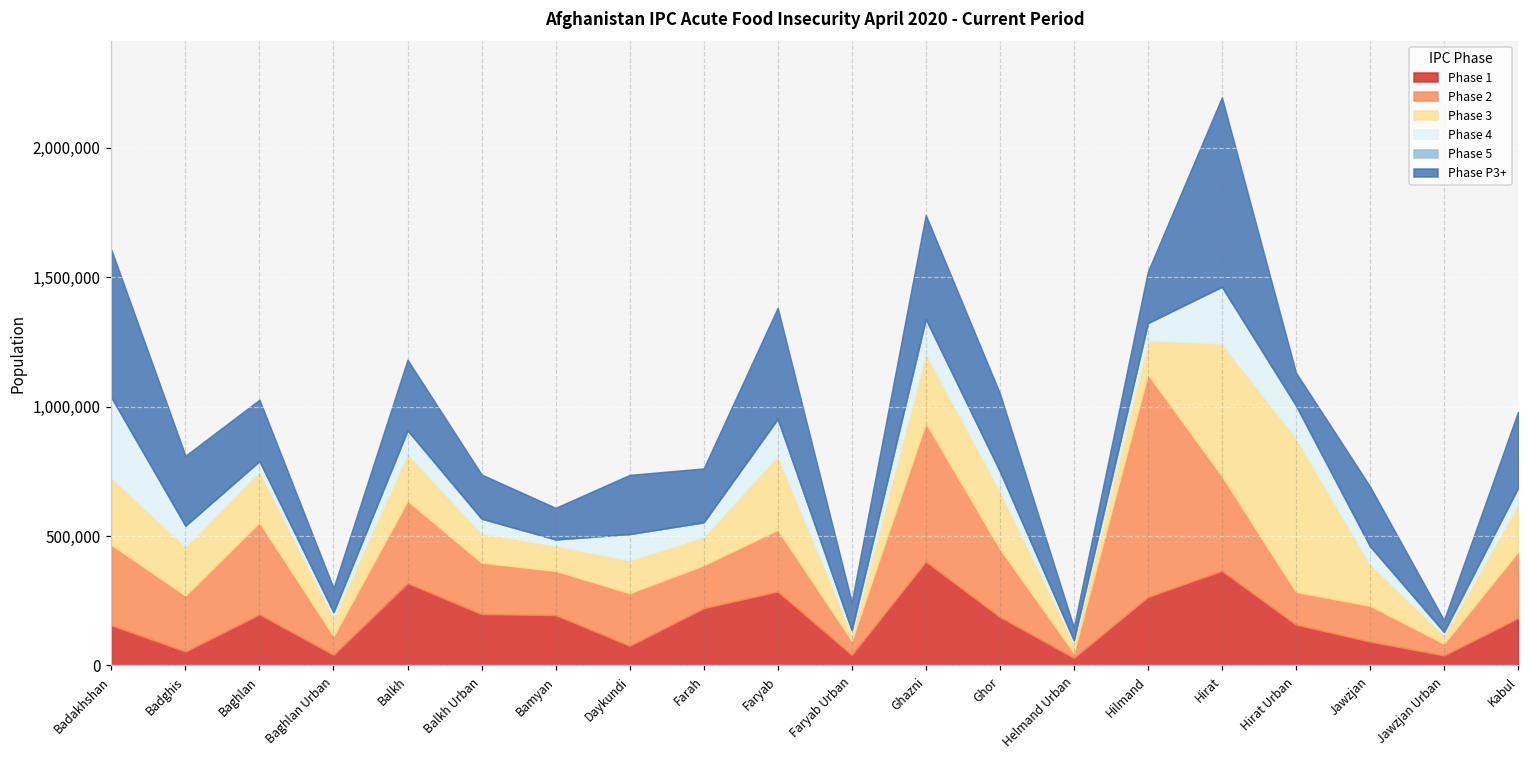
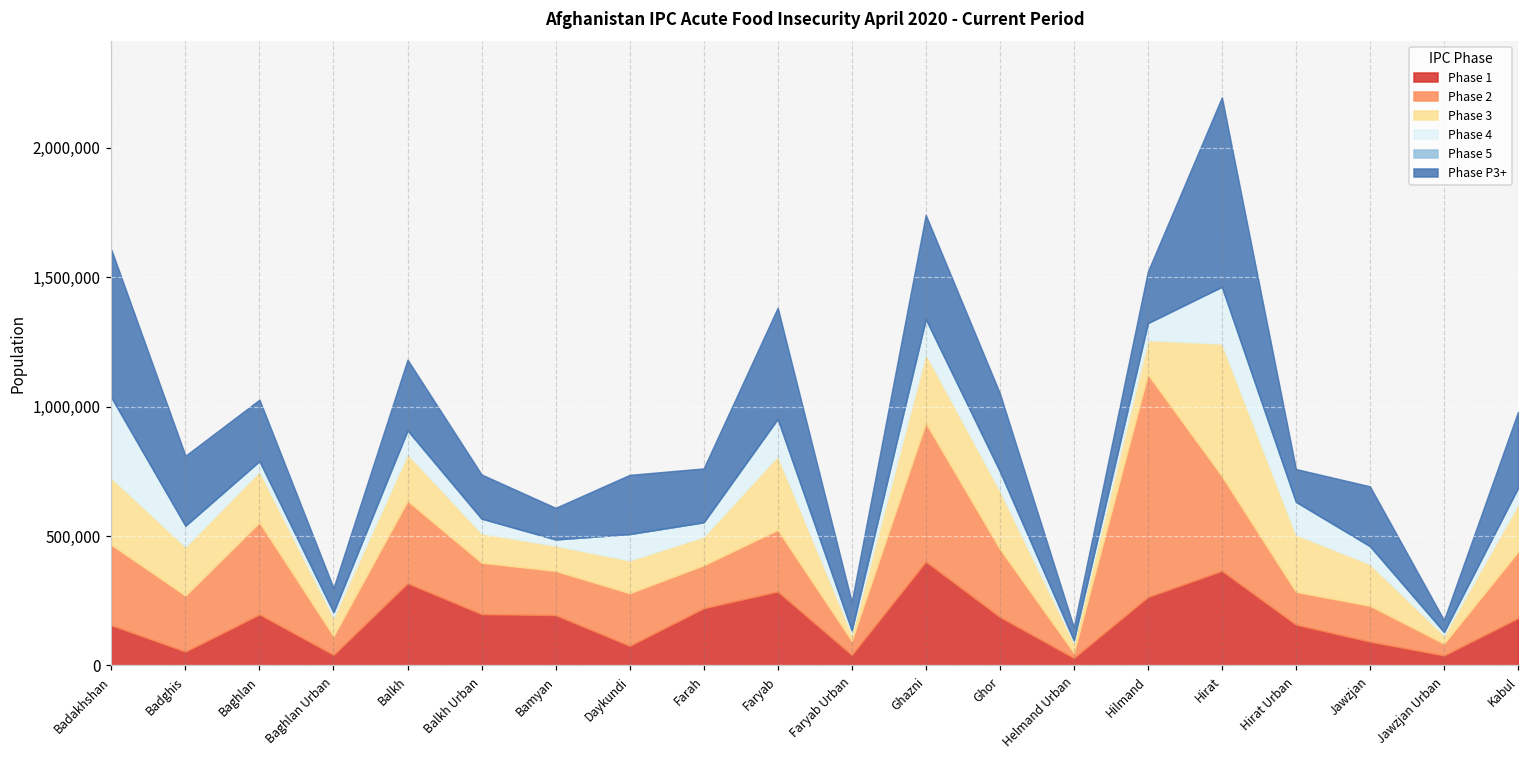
Phase 3, Hirat Urban: 590,000 -> 220,000
